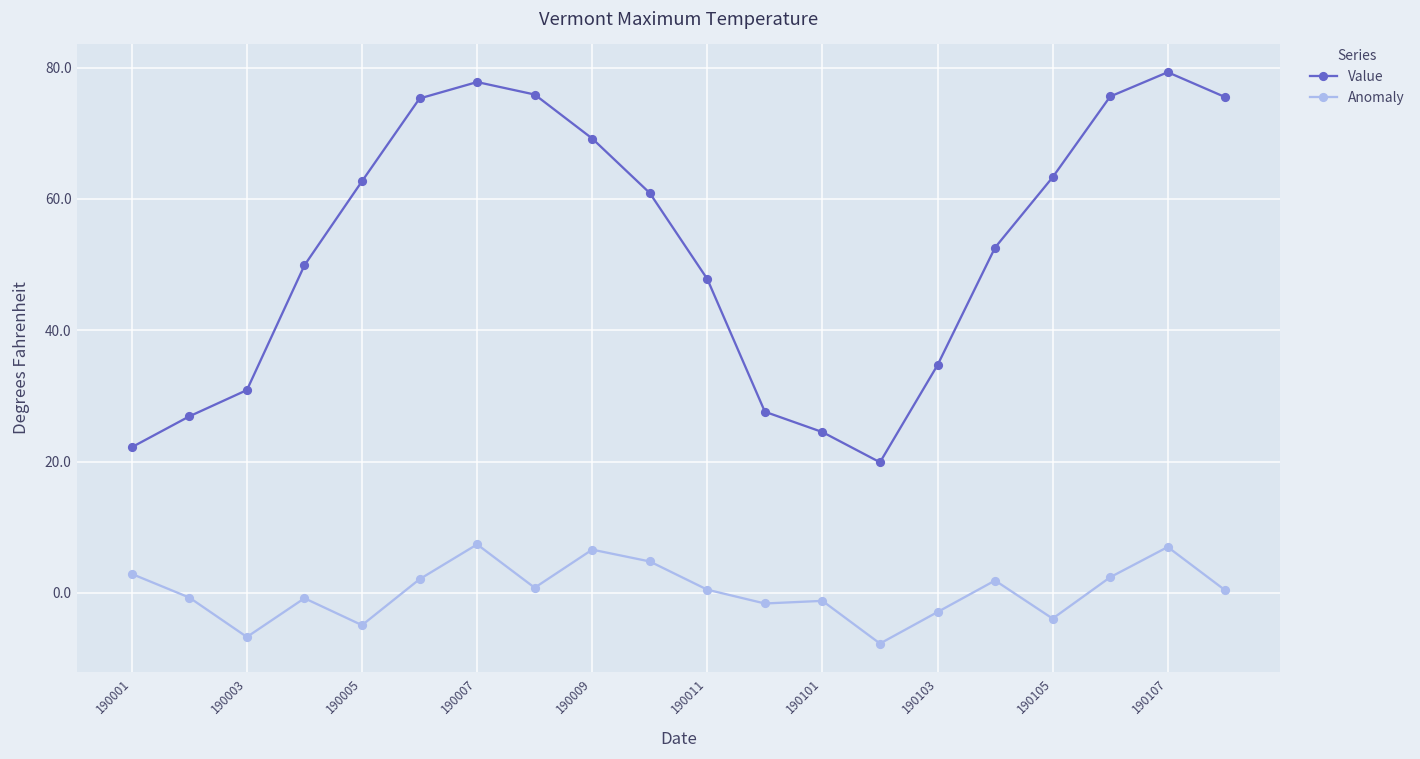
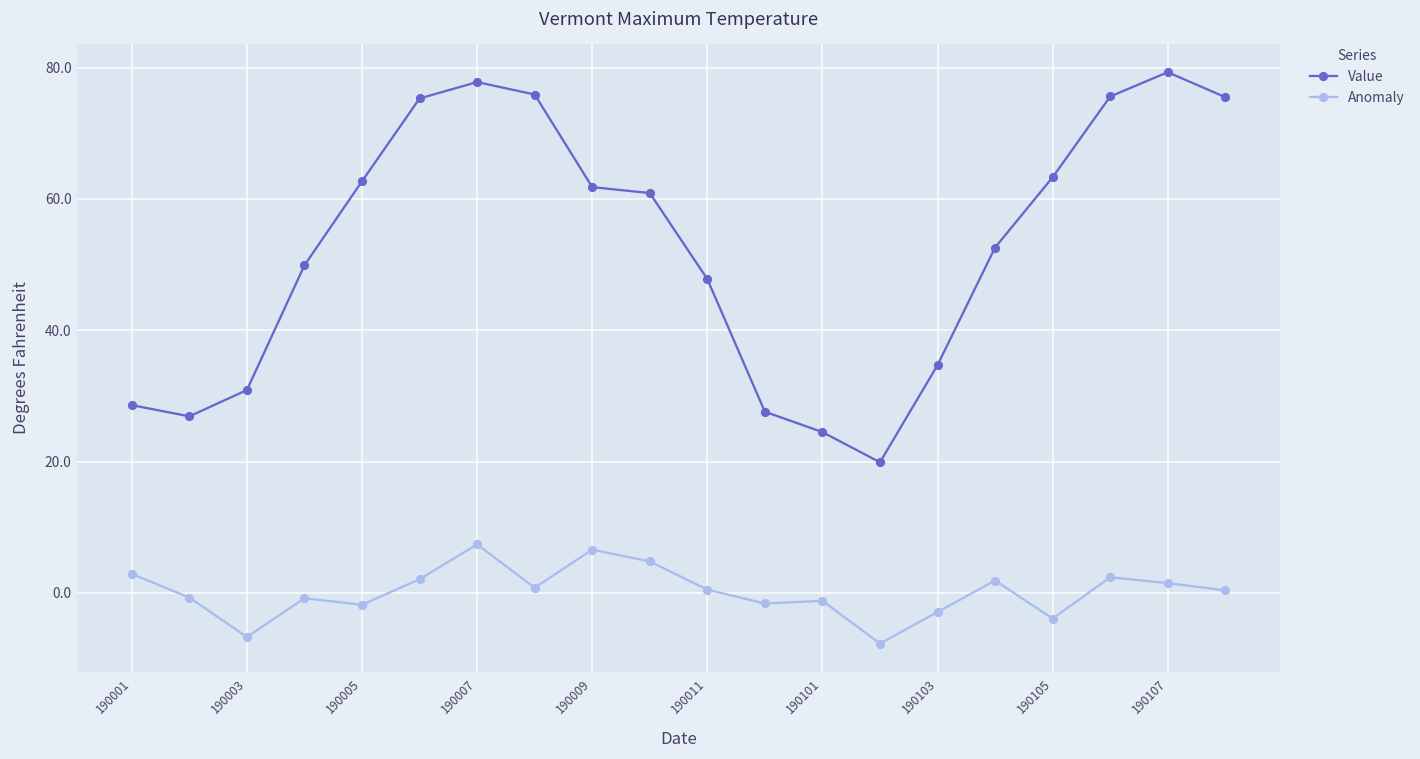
Value, 190001: 22 -> 29
Anomaly, 190005: -5 -> -2
Value, 190009: 69 -> 62
Anomaly, 190107: 7 -> 2
